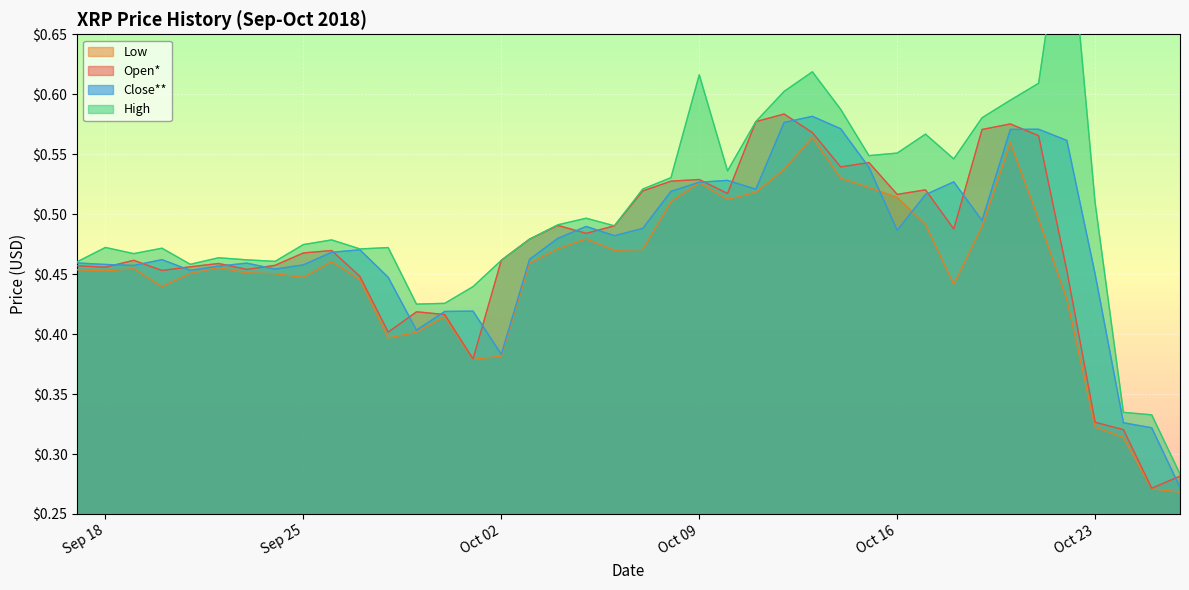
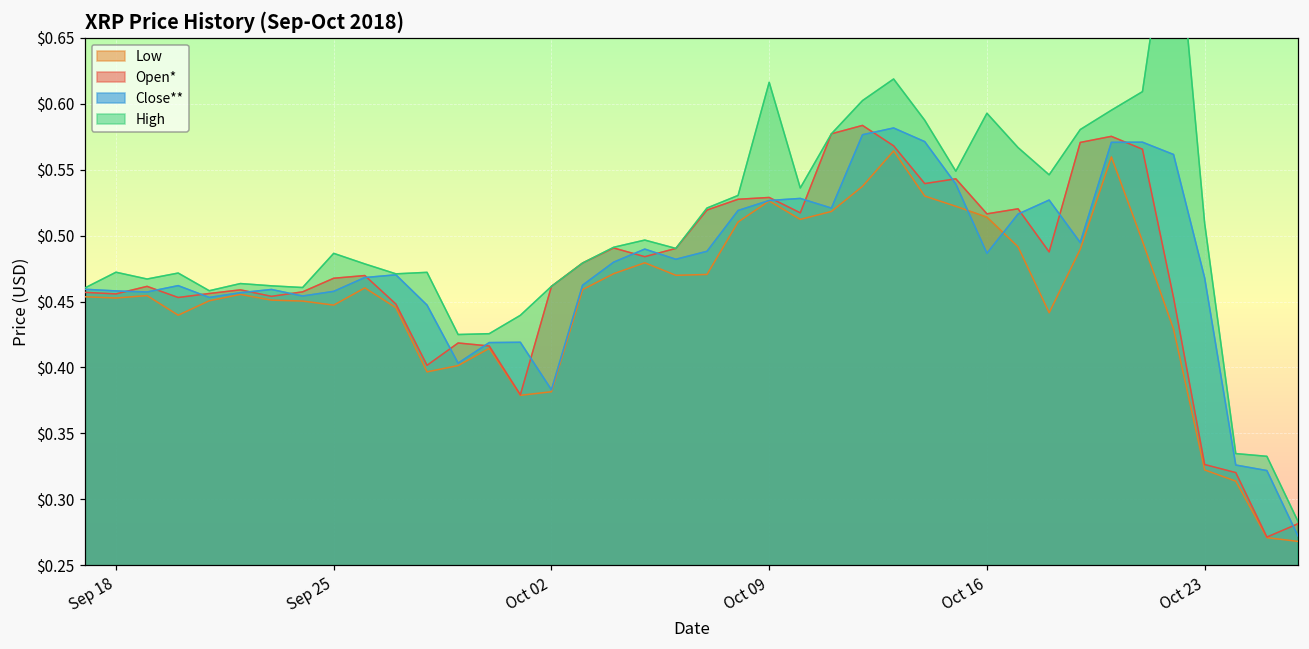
High, Sep 25: $0.475 -> $0.487
High, Oct 16: $0.551 -> $0.593
Close**, Oct 23: $0.450 -> $0.468
